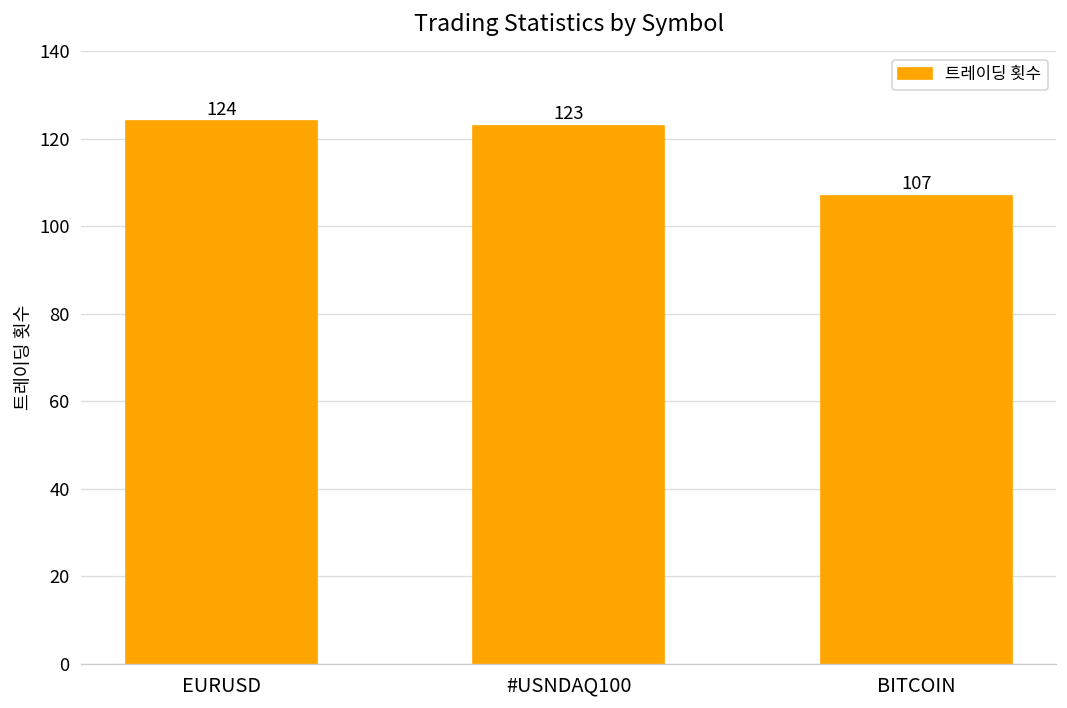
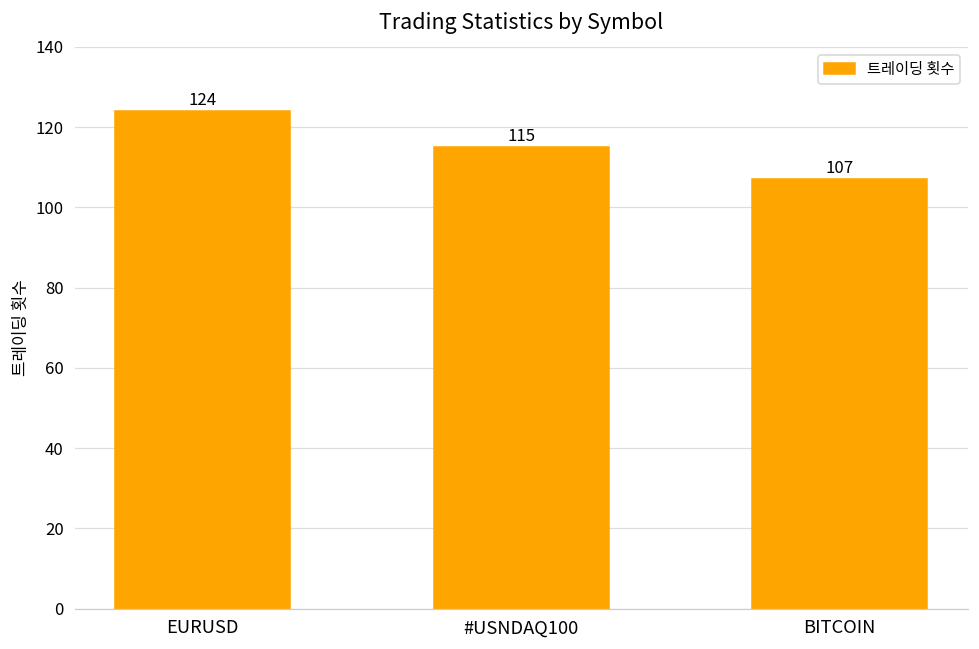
#USNDAQ100: 123 -> 115
